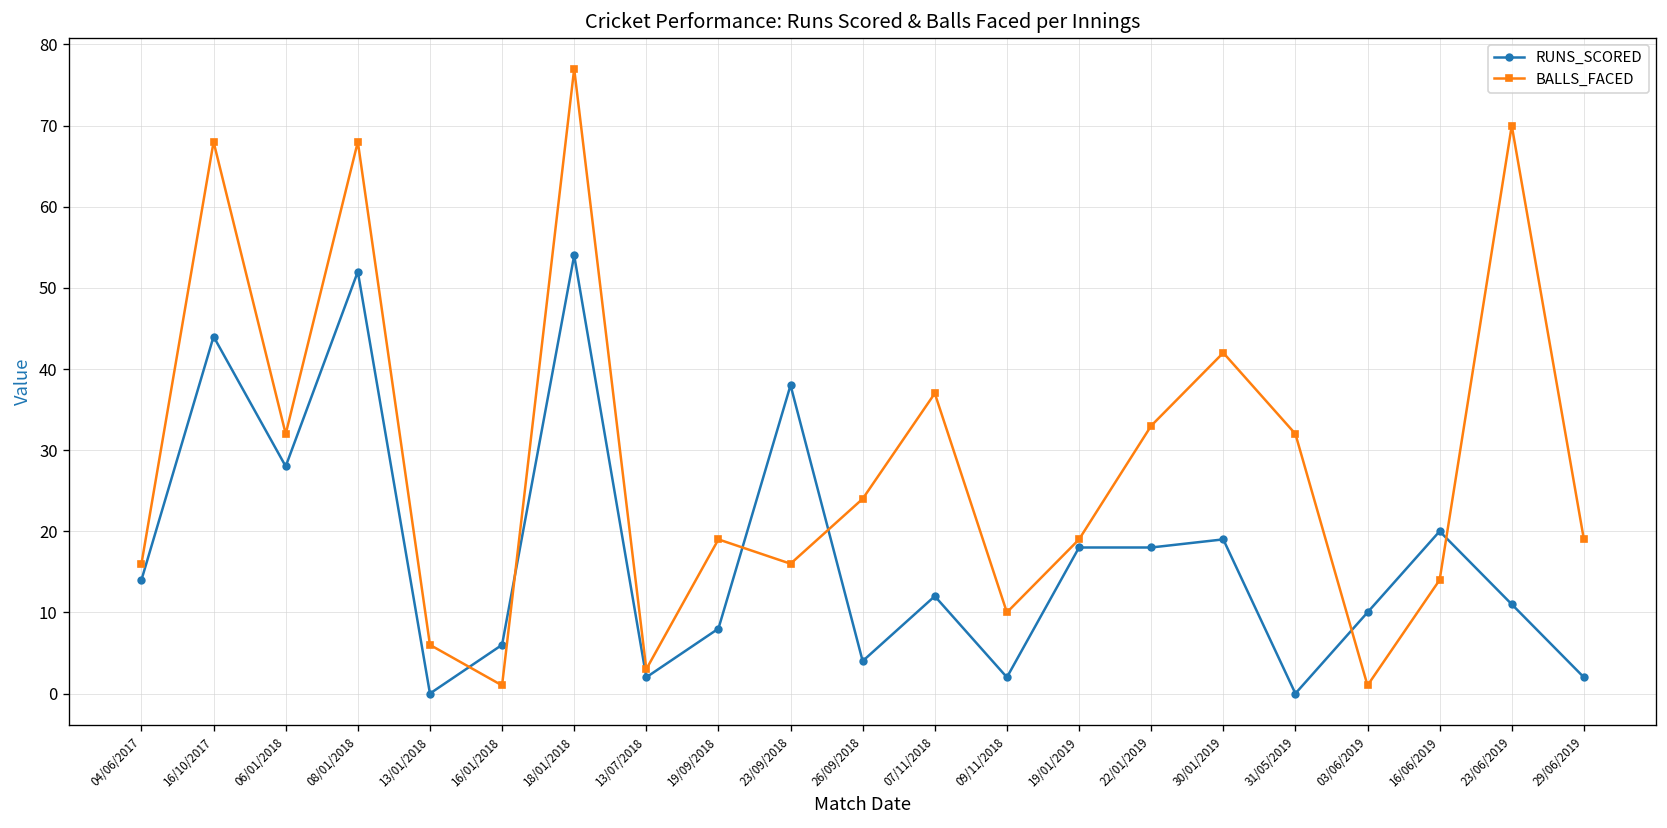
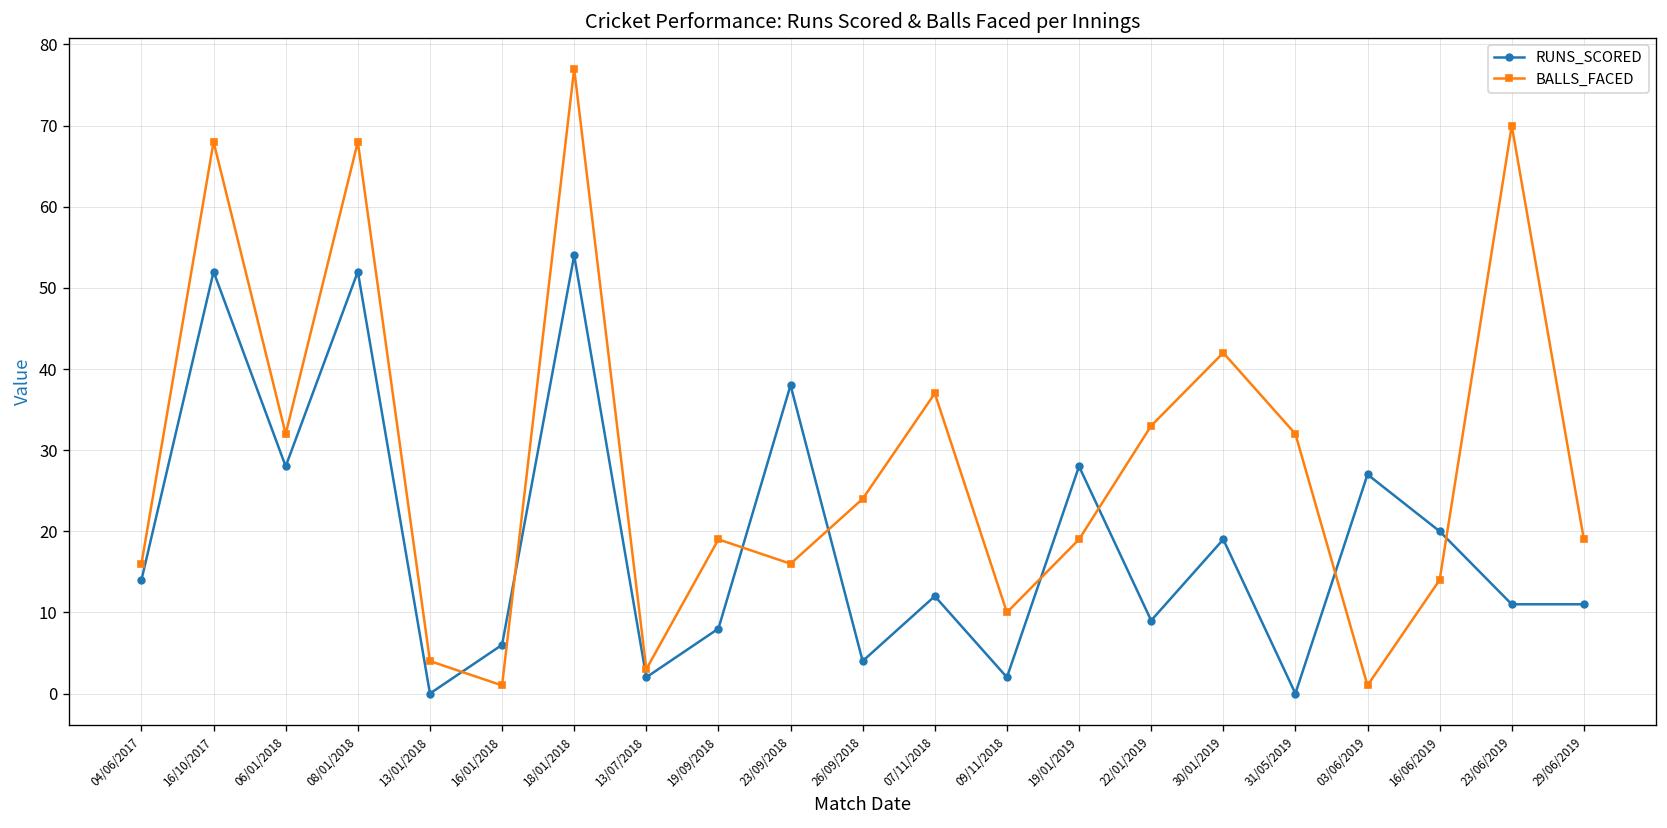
RUNS_SCORED, 16/10/2017: 44 -> 52
BALLS_FACED, 13/01/2018: 6 -> 4
RUNS_SCORED, 19/01/2019: 18 -> 28
RUNS_SCORED, 22/01/2019: 18 -> 9
RUNS_SCORED, 03/06/2019: 10 -> 27
RUNS_SCORED, 29/06/2019: 2 -> 11
